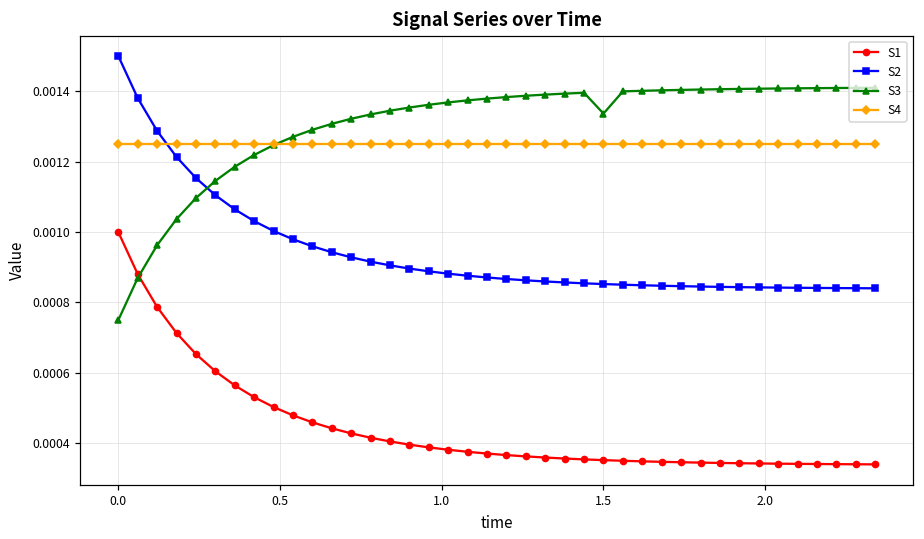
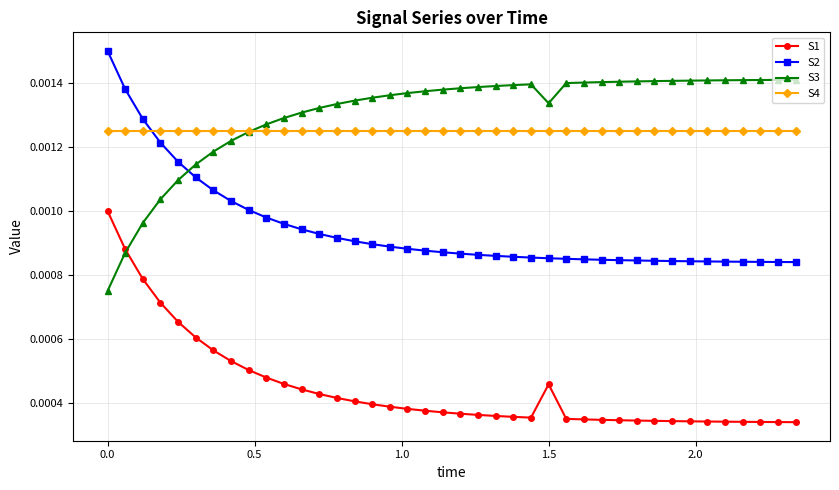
S1, 1.5: 0.00035 -> 0.00046
